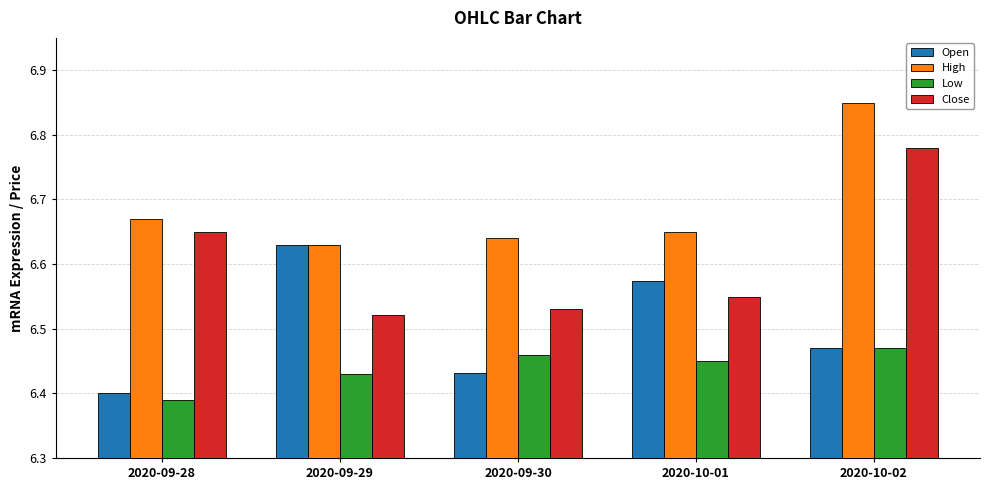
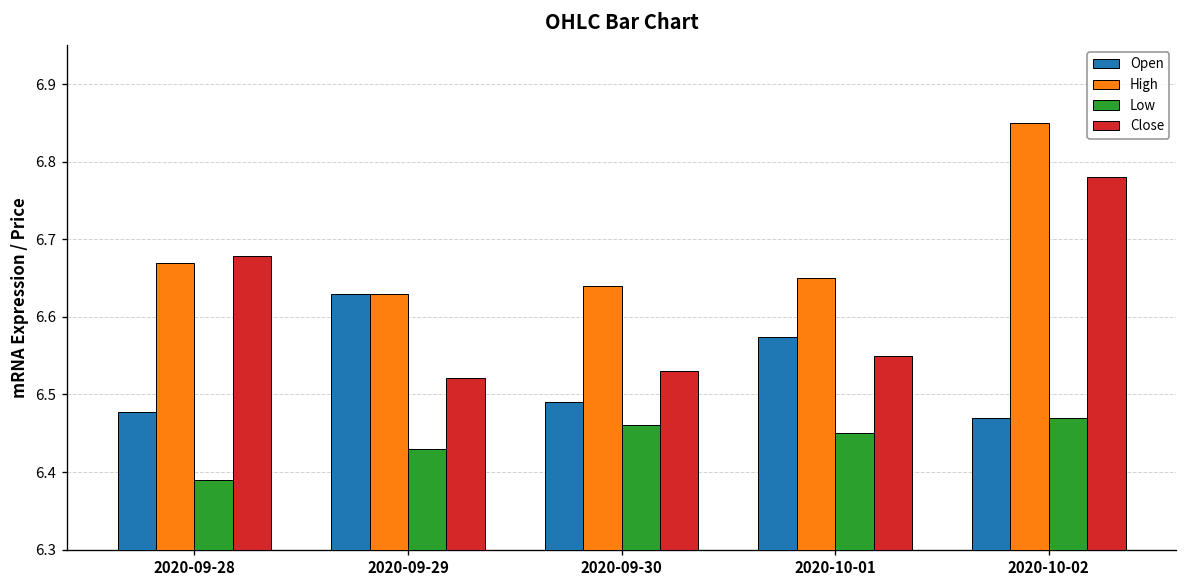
Open, 2020-09-28: 6.40 -> 6.48
Close, 2020-09-28: 6.65 -> 6.68
Open, 2020-09-30: 6.43 -> 6.49
